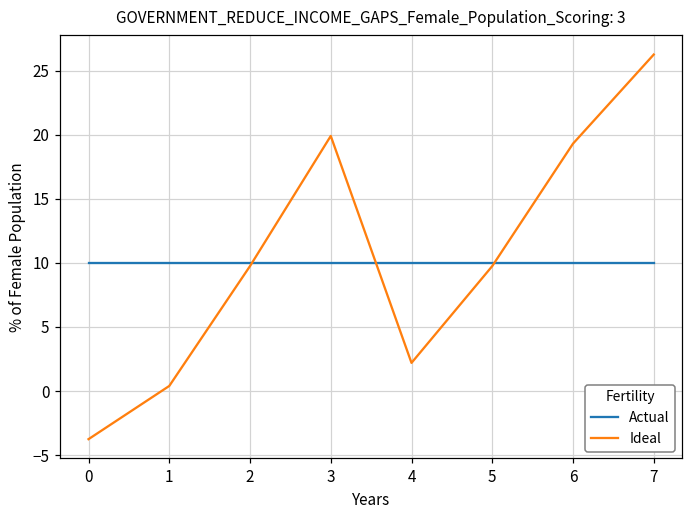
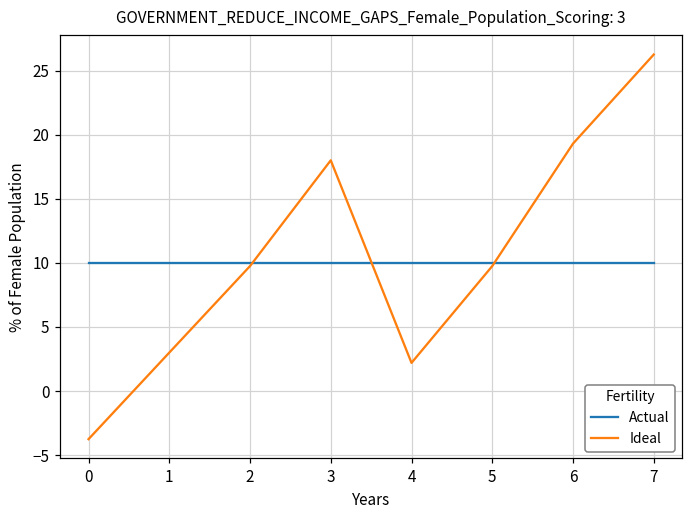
Ideal, 1: 0.4 -> 3.0
Ideal, 3: 19.9 -> 18.0
